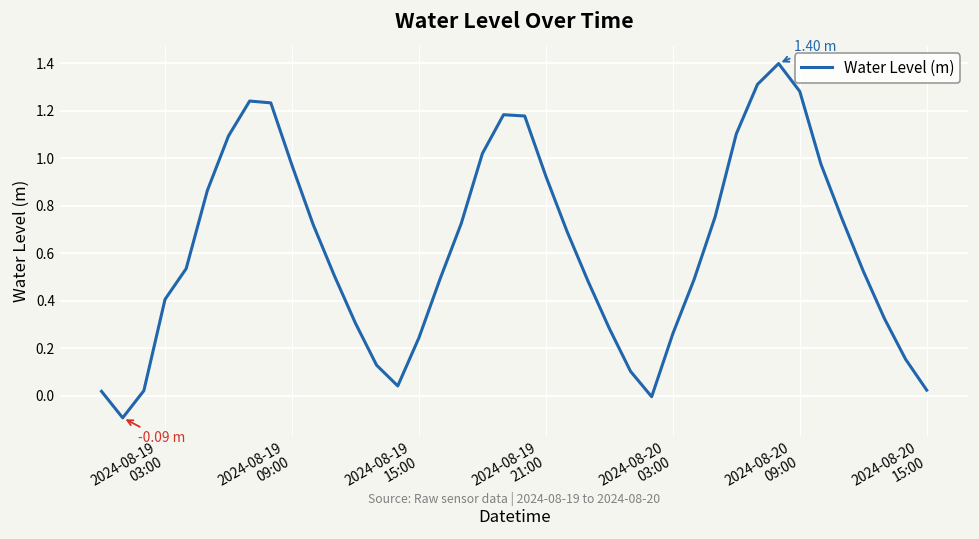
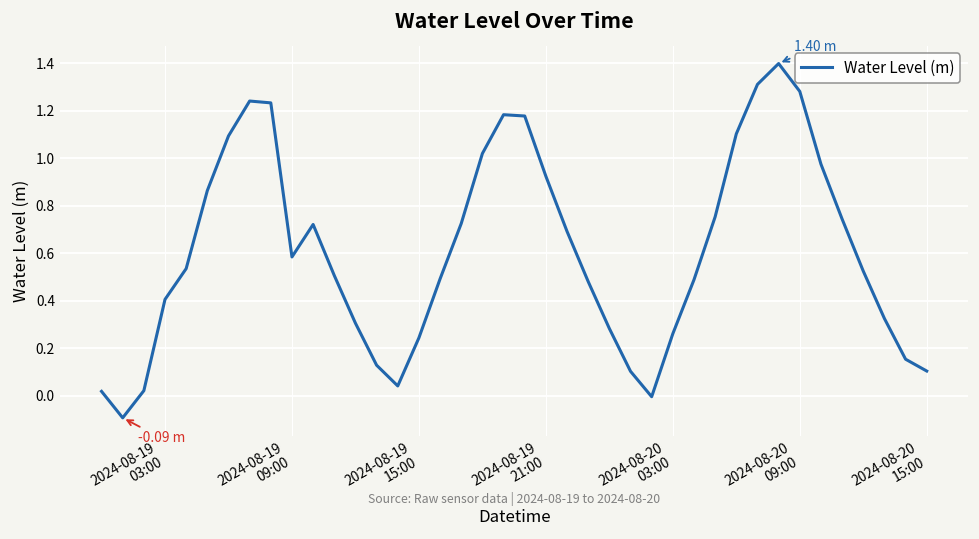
2024-08-19 09:00: 0.97 -> 0.58
2024-08-20 15:00: 0.02 -> 0.10
